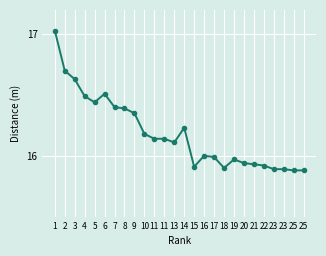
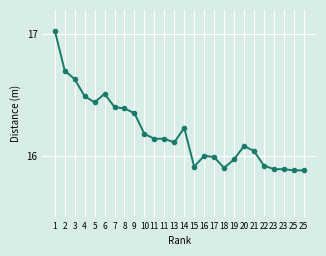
20: 15.94 -> 16.08
21: 15.93 -> 16.04
